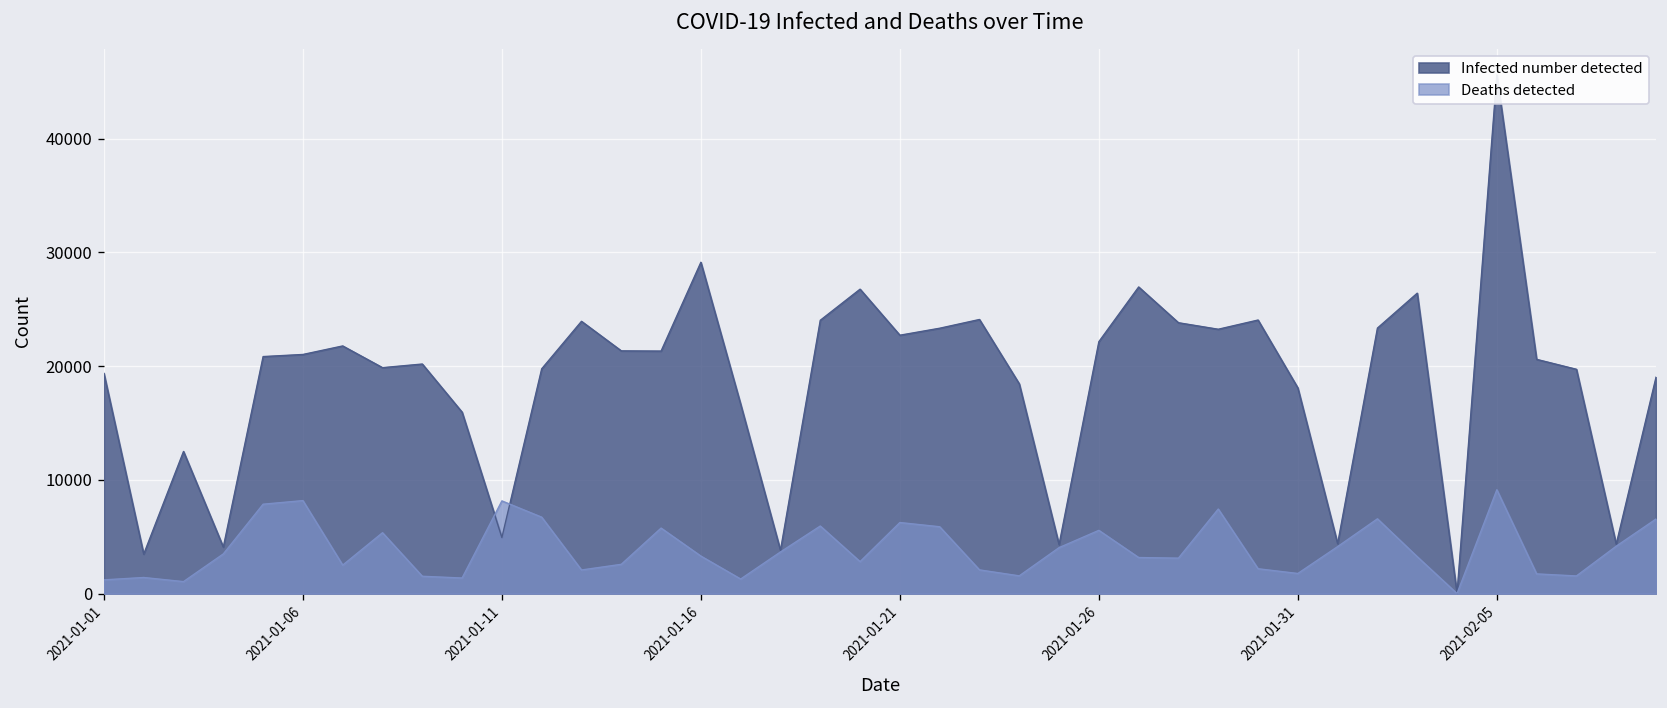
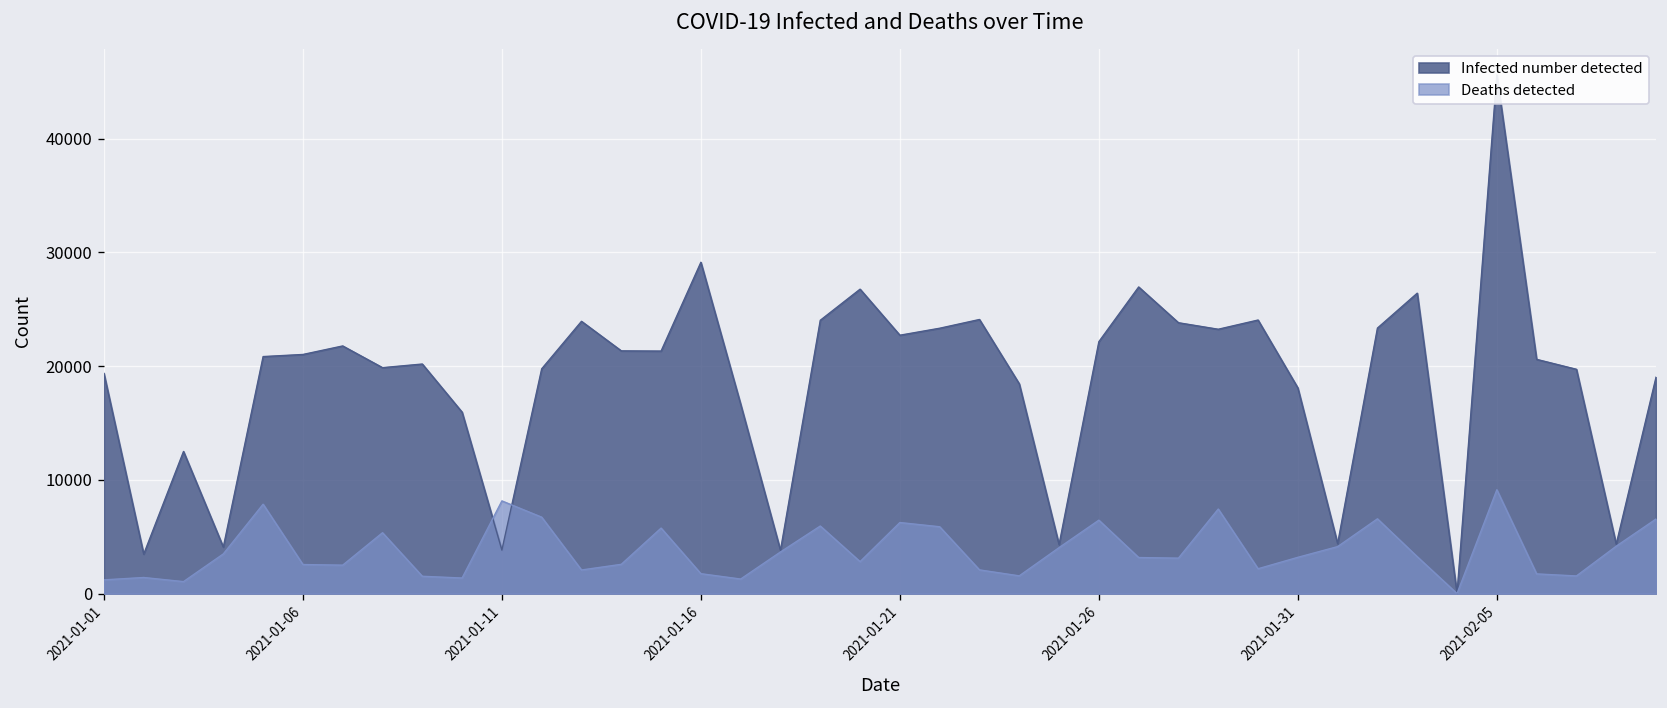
Deaths detected, 2021-01-06: 8000 -> 3000
Infected number detected, 2021-01-11: 5000 -> 4000
Deaths detected, 2021-01-16: 3000 -> 2000
Deaths detected, 2021-01-26: 5600 -> 6500
Deaths detected, 2021-01-31: 2000 -> 3000
